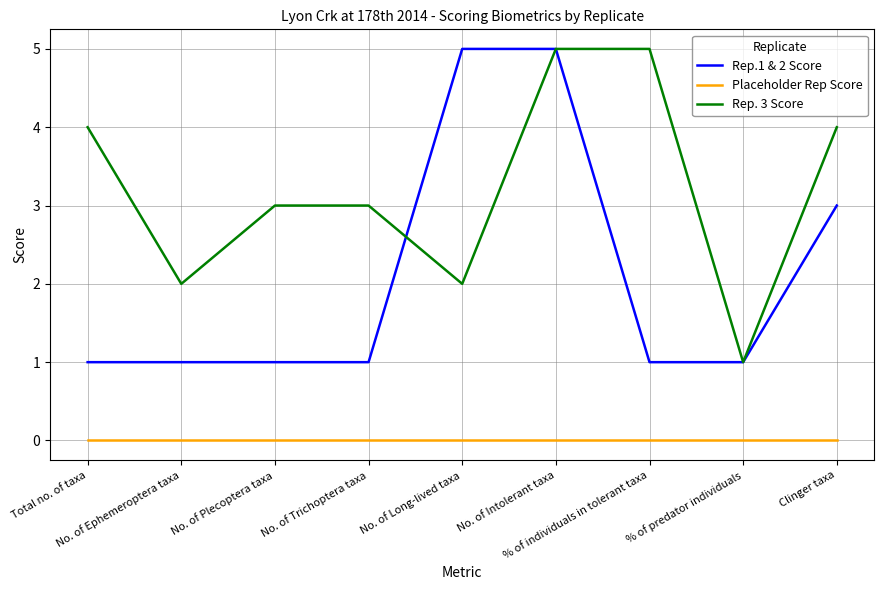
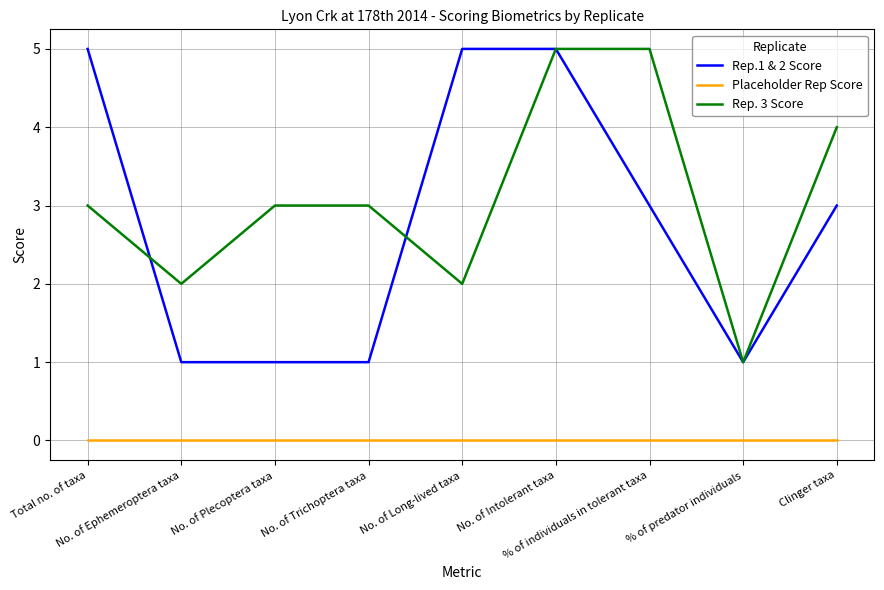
Rep.1 & 2 Score, Total no. of taxa: 1 -> 5
Rep. 3 Score, Total no. of taxa: 4 -> 3
Rep.1 & 2 Score, % of individuals in tolerant taxa: 1 -> 3
